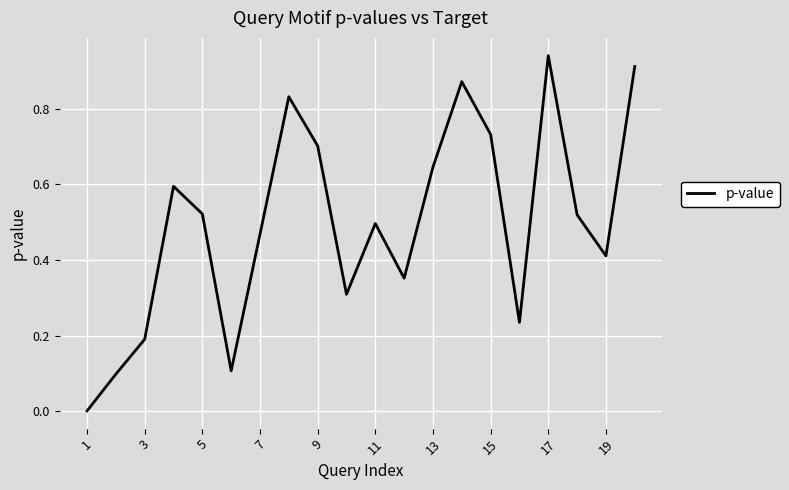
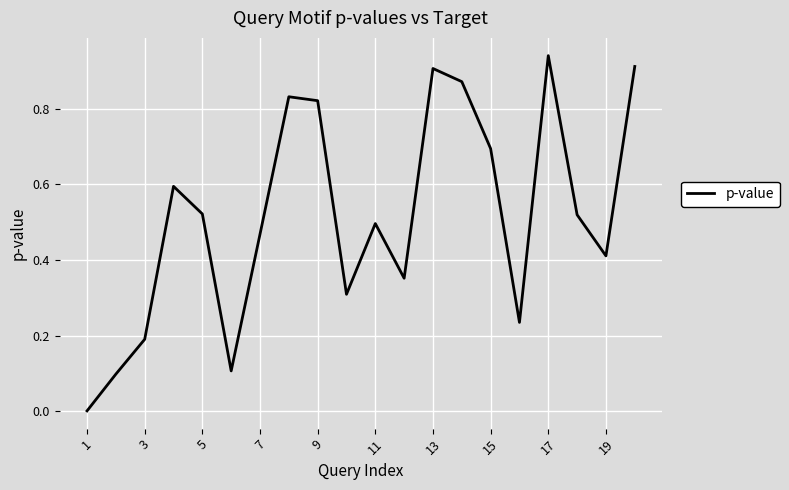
9: 0.70 -> 0.82
13: 0.65 -> 0.91
15: 0.73 -> 0.69
